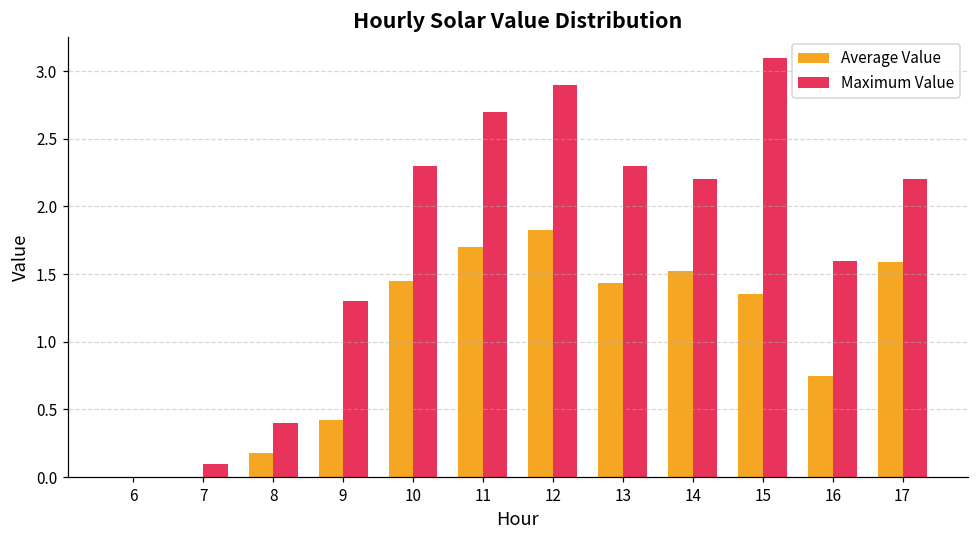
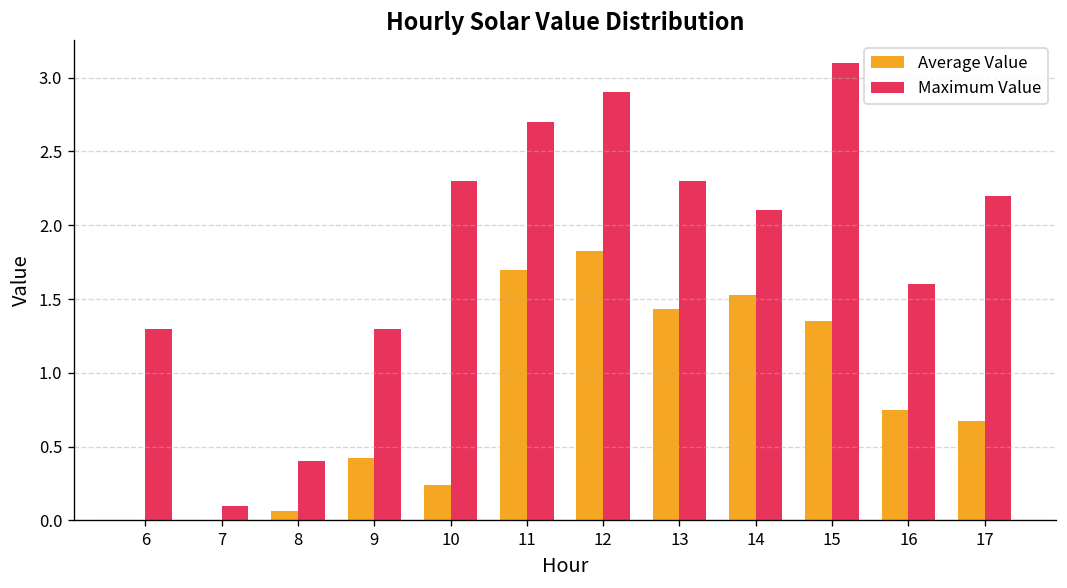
Maximum Value, 6: 0.0 -> 1.3
Average Value, 8: 0.18 -> 0.07
Average Value, 10: 1.45 -> 0.24
Maximum Value, 14: 2.2 -> 2.1
Average Value, 17: 1.59 -> 0.68
